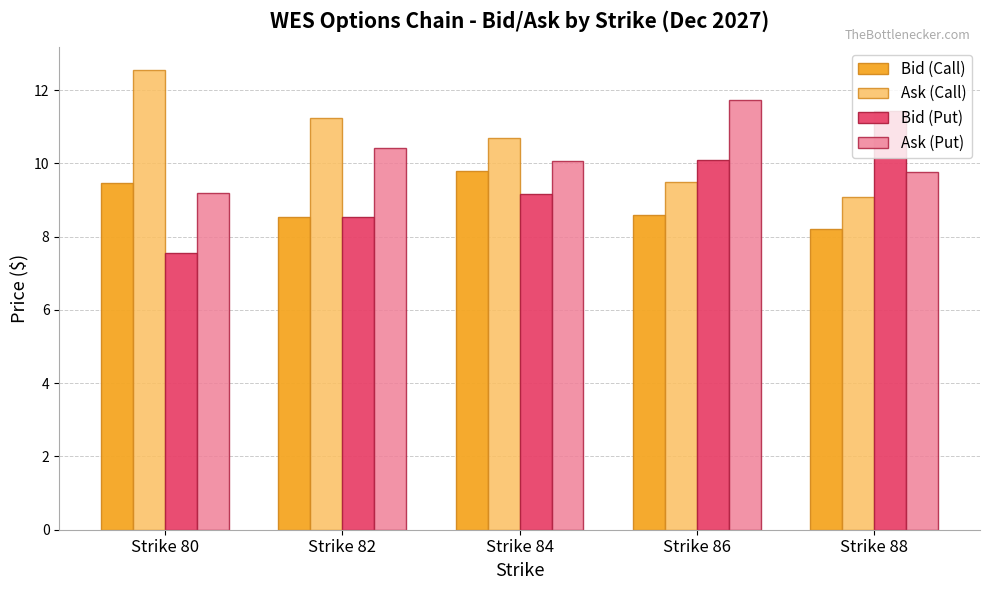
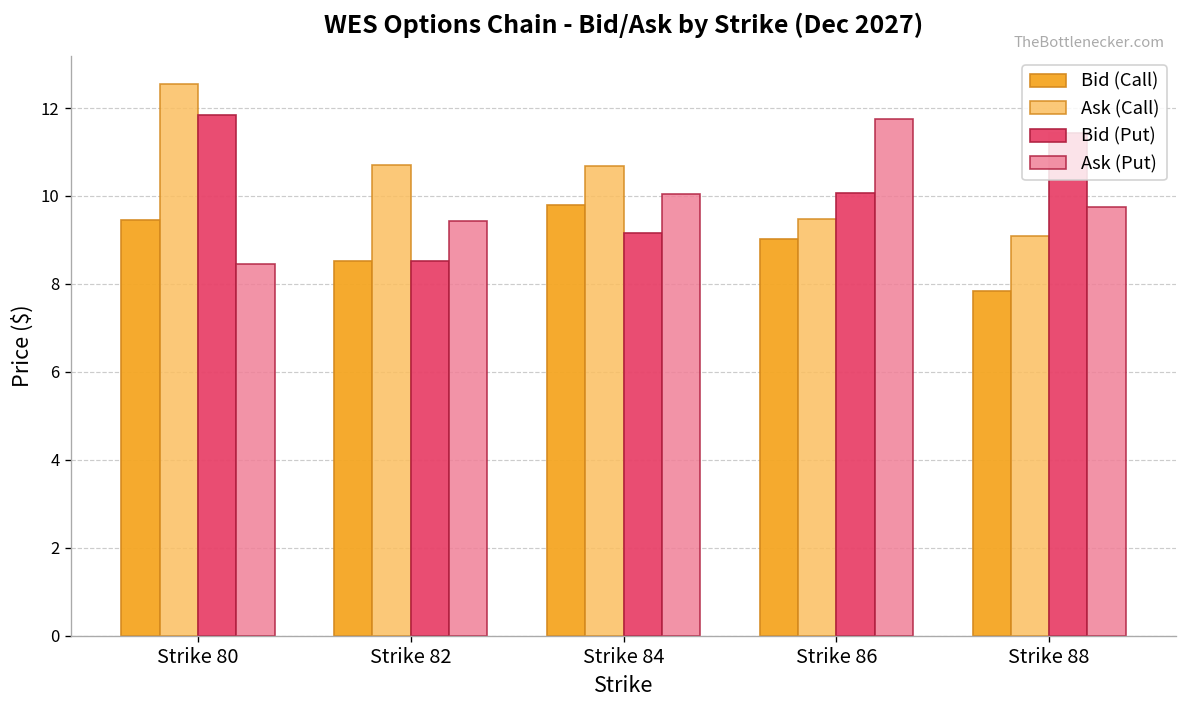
Bid (Put), Strike 80: 7.5 -> 11.8
Ask (Put), Strike 80: 9.2 -> 8.4
Ask (Call), Strike 82: 11.2 -> 10.7
Ask (Put), Strike 82: 10.4 -> 9.4
Bid (Call), Strike 86: 8.6 -> 9.0
Bid (Call), Strike 88: 8.2 -> 7.8
